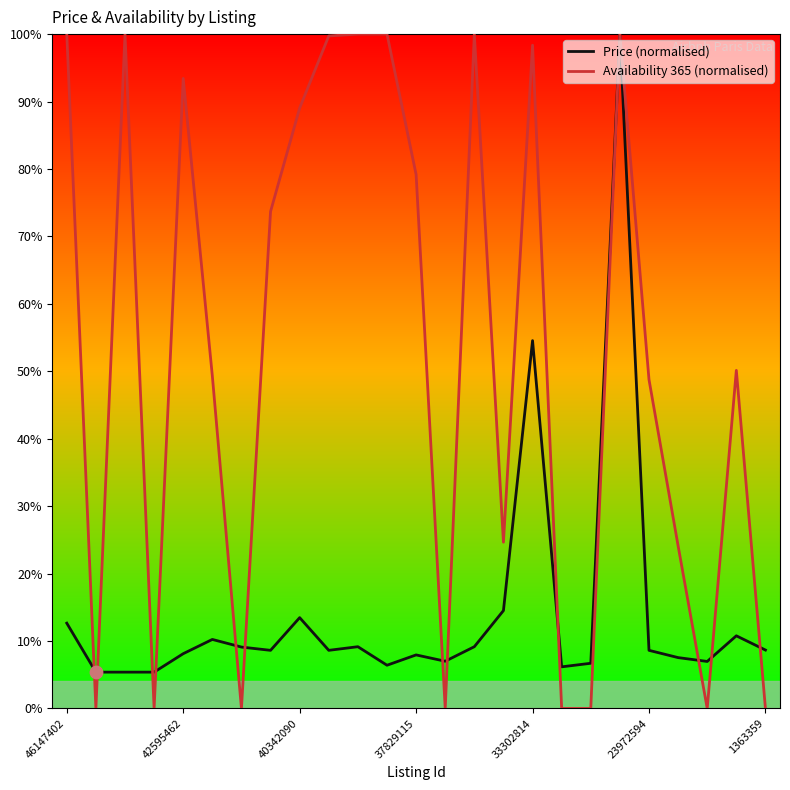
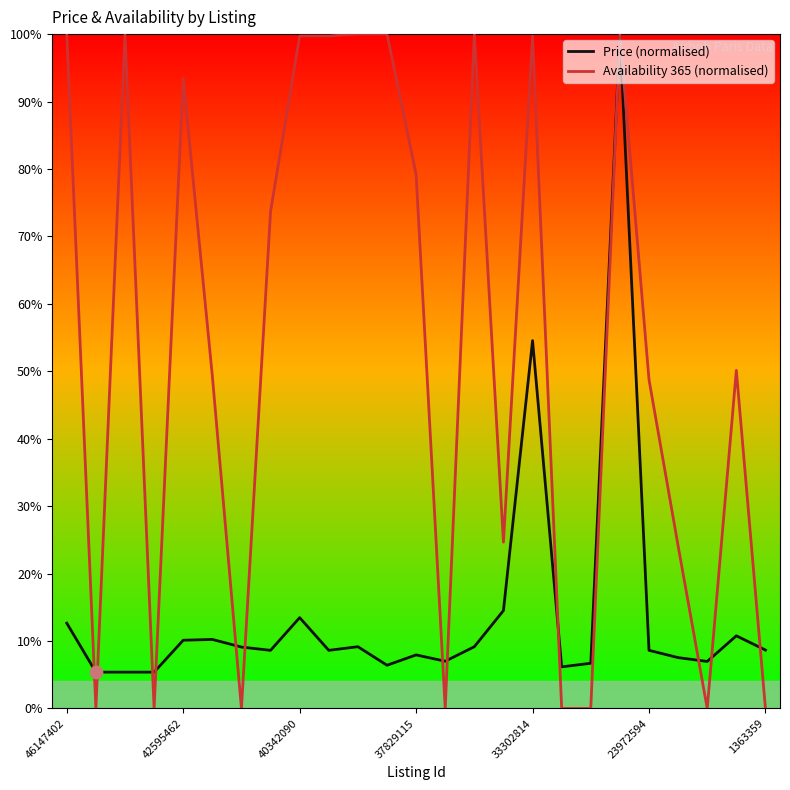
Price (normalised), 42595462: 8% -> 10%
Availability 365 (normalised), 40342090: 89% -> 100%
Availability 365 (normalised), 33302814: 98% -> 100%
